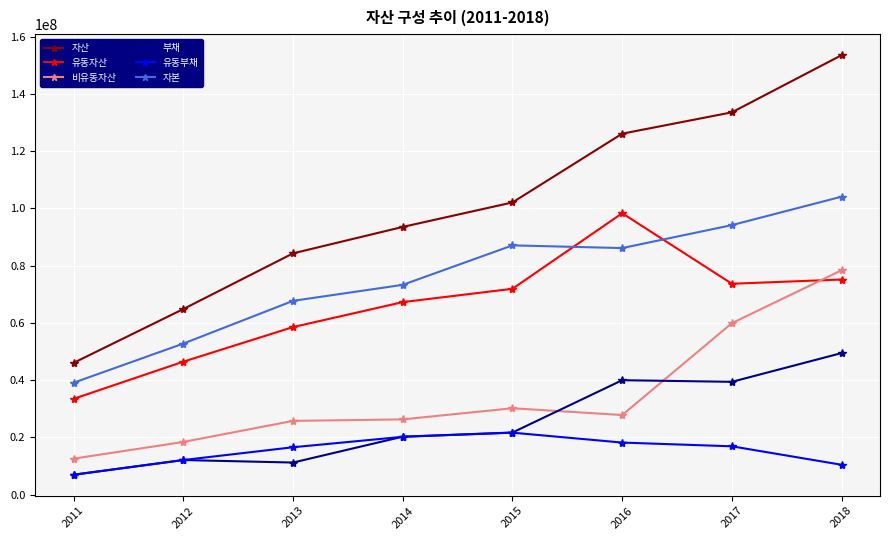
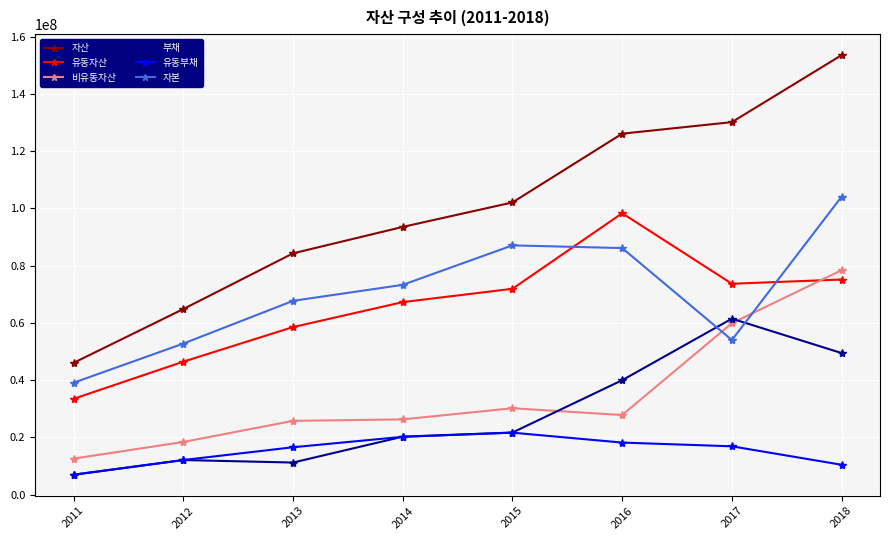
자산, 2017: 134000000 -> 130000000
부채, 2017: 39000000 -> 61000000
자본, 2017: 94000000 -> 54000000
